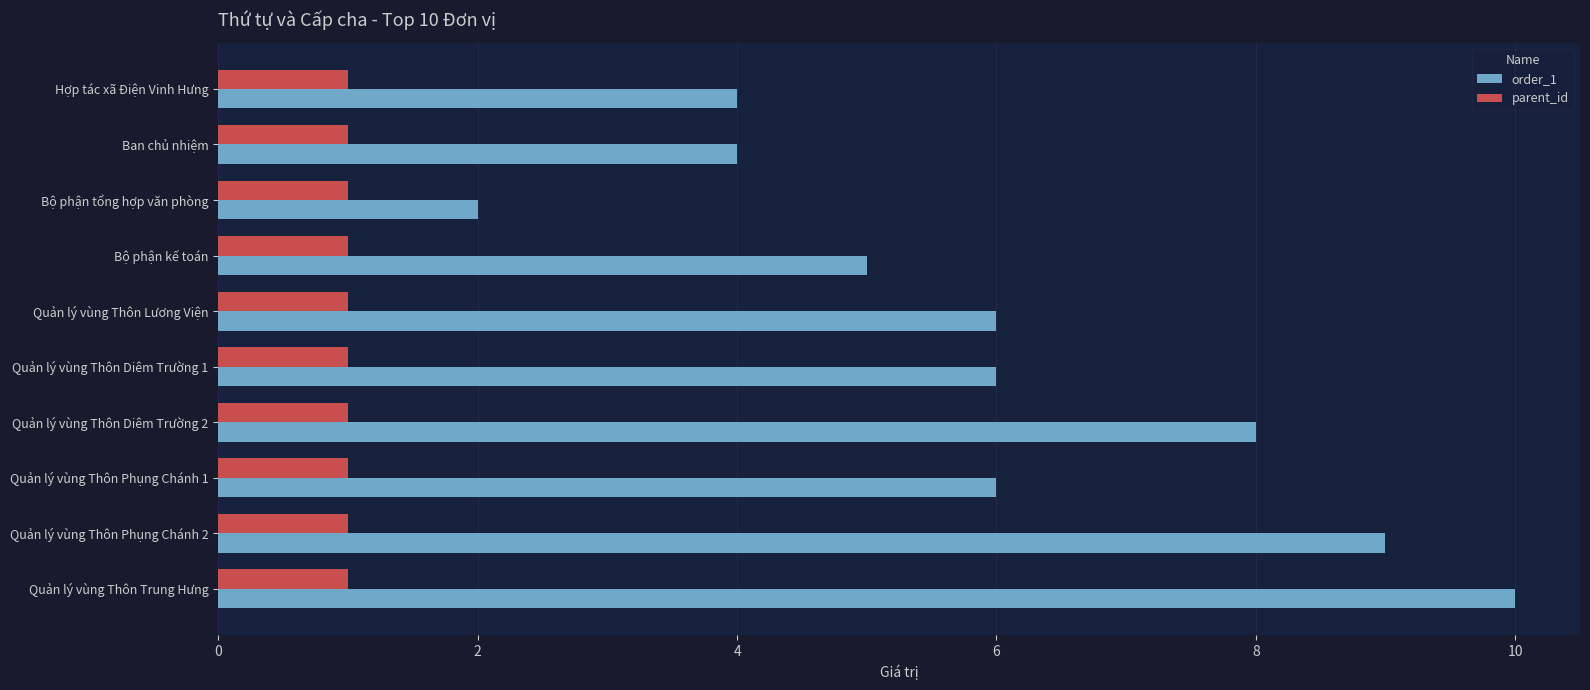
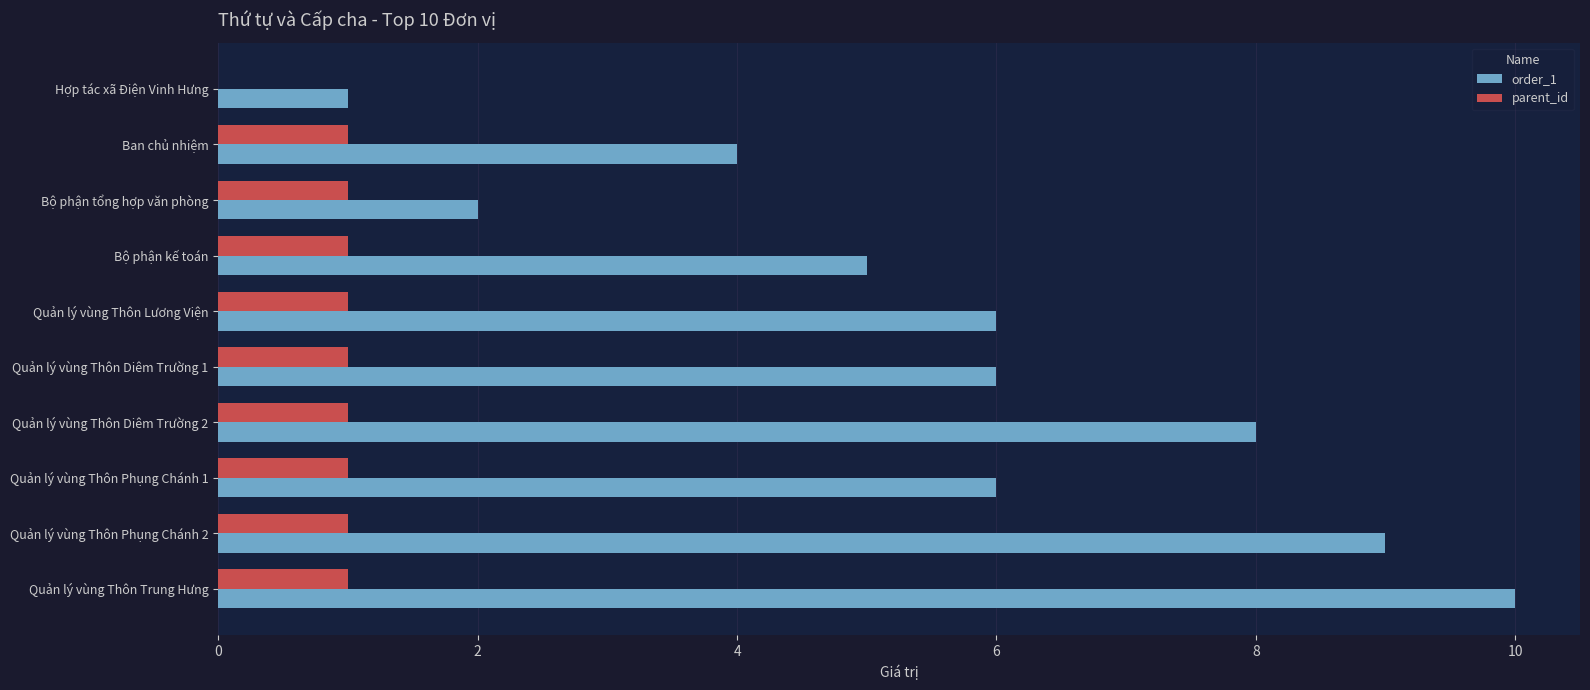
parent_id, Hợp tác xã Điện Vinh Hưng: 1 -> 0
order_1, Hợp tác xã Điện Vinh Hưng: 4 -> 1
